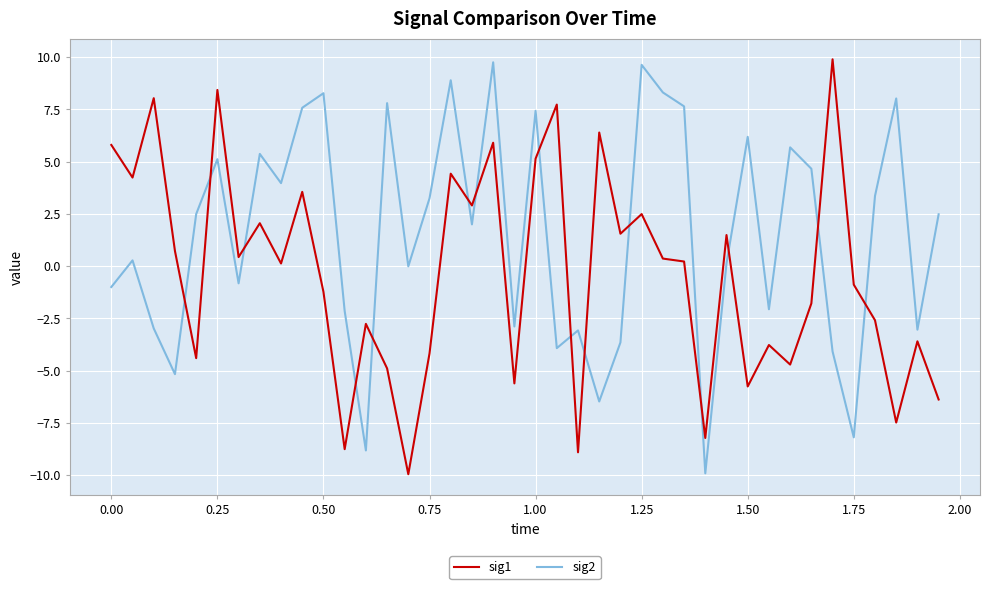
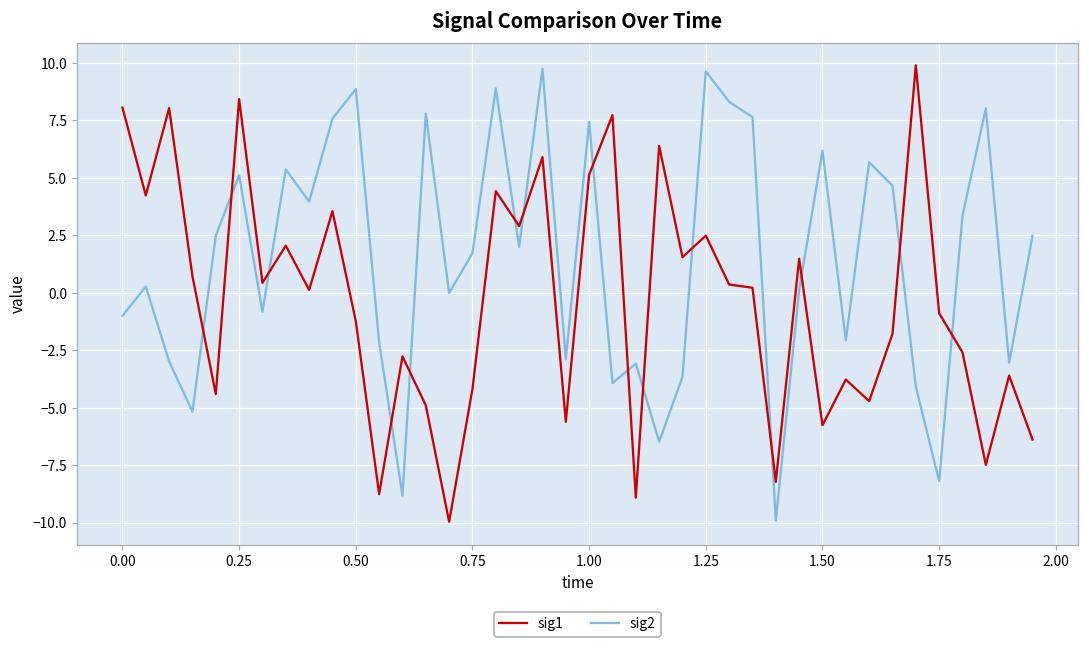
sig1, 0.00: 5.8 -> 8.1
sig2, 0.50: 8.3 -> 8.9
sig2, 0.75: 3.2 -> 1.7
